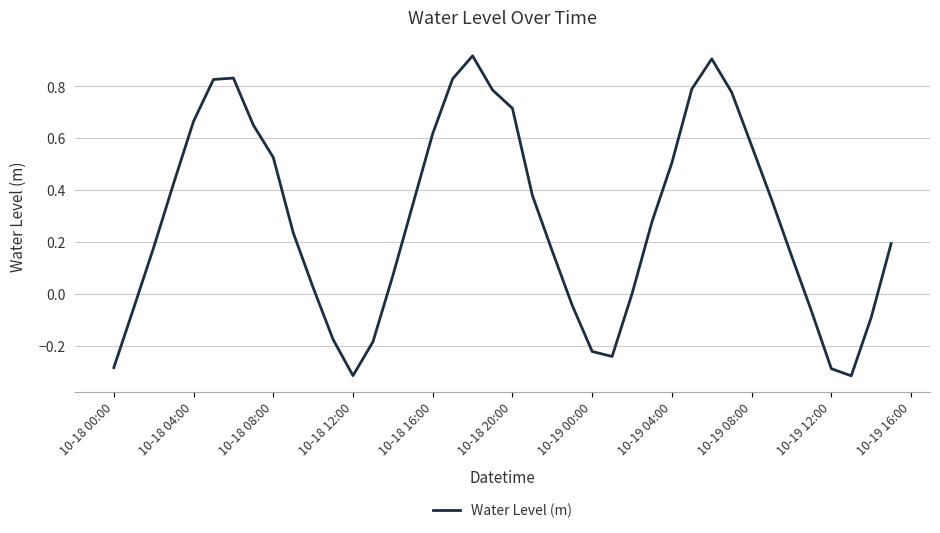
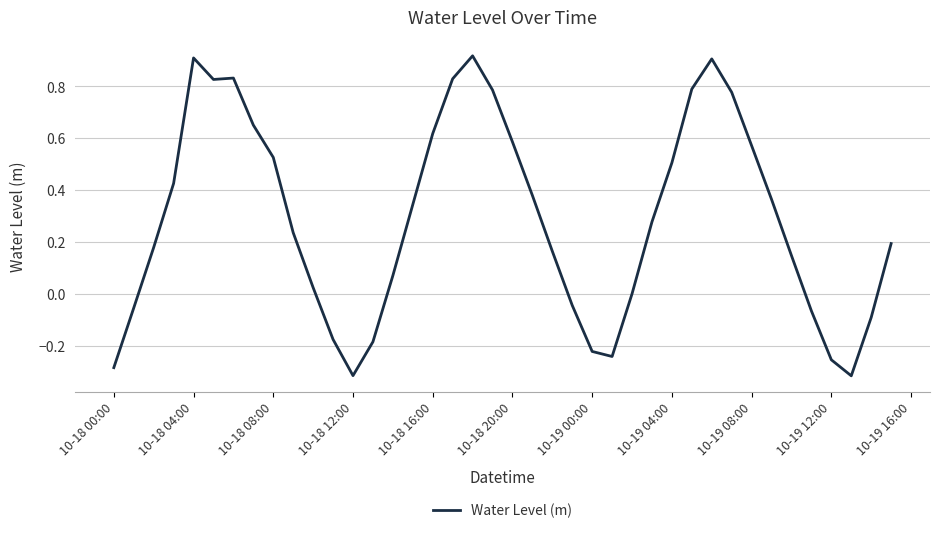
10-18 04:00: 0.66 -> 0.91
10-18 20:00: 0.71 -> 0.59
10-19 12:00: -0.29 -> -0.25
